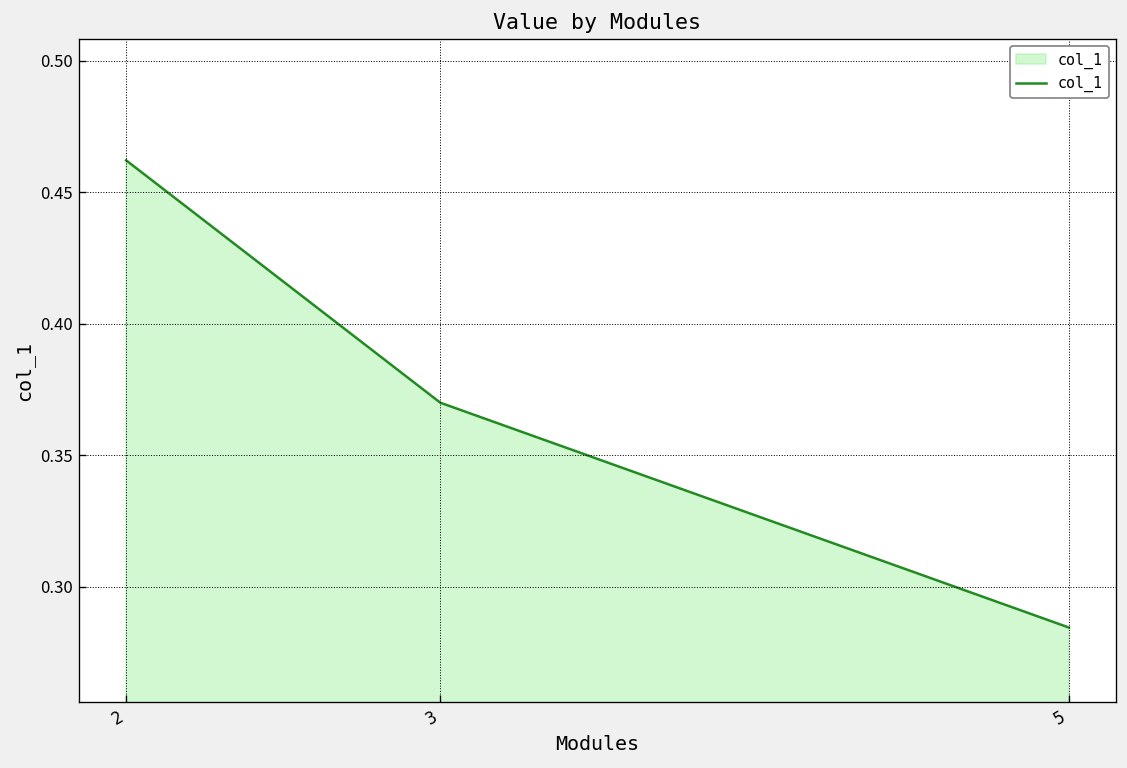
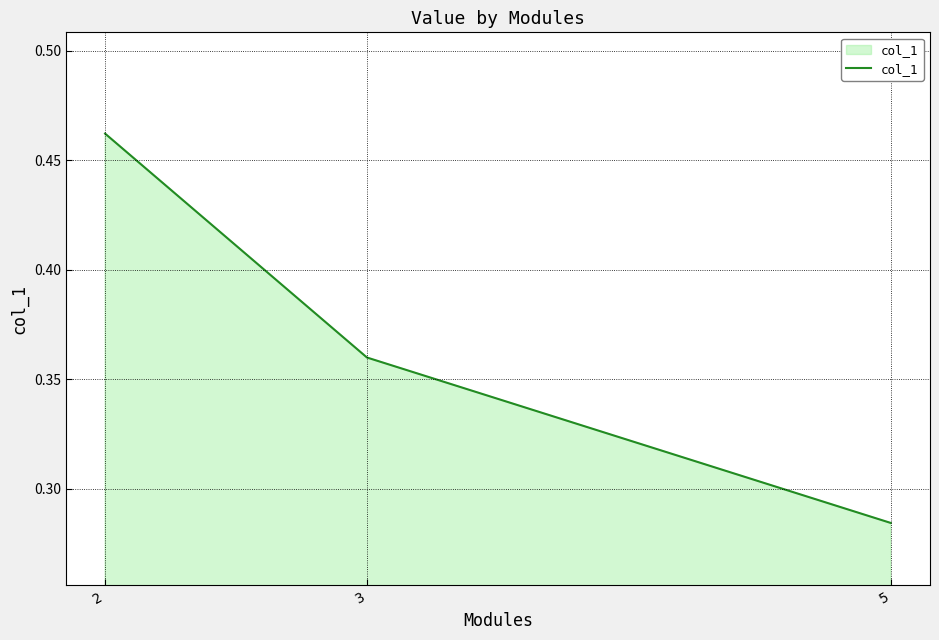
3: 0.37 -> 0.36
